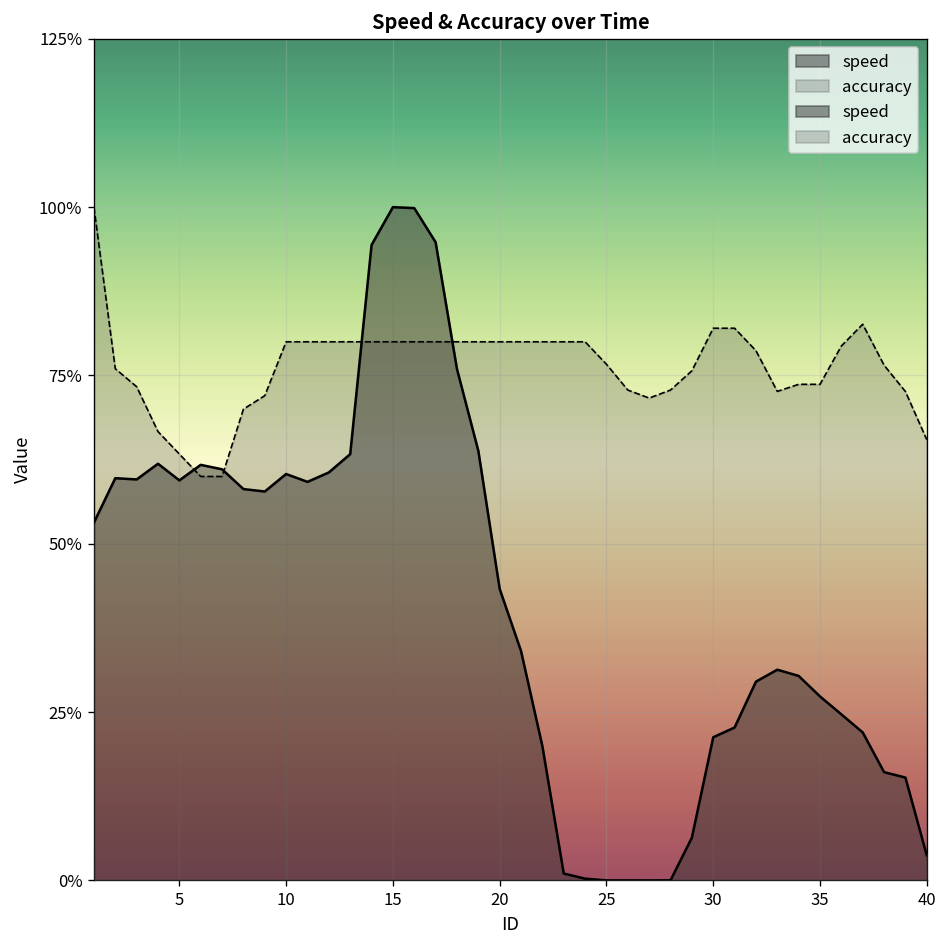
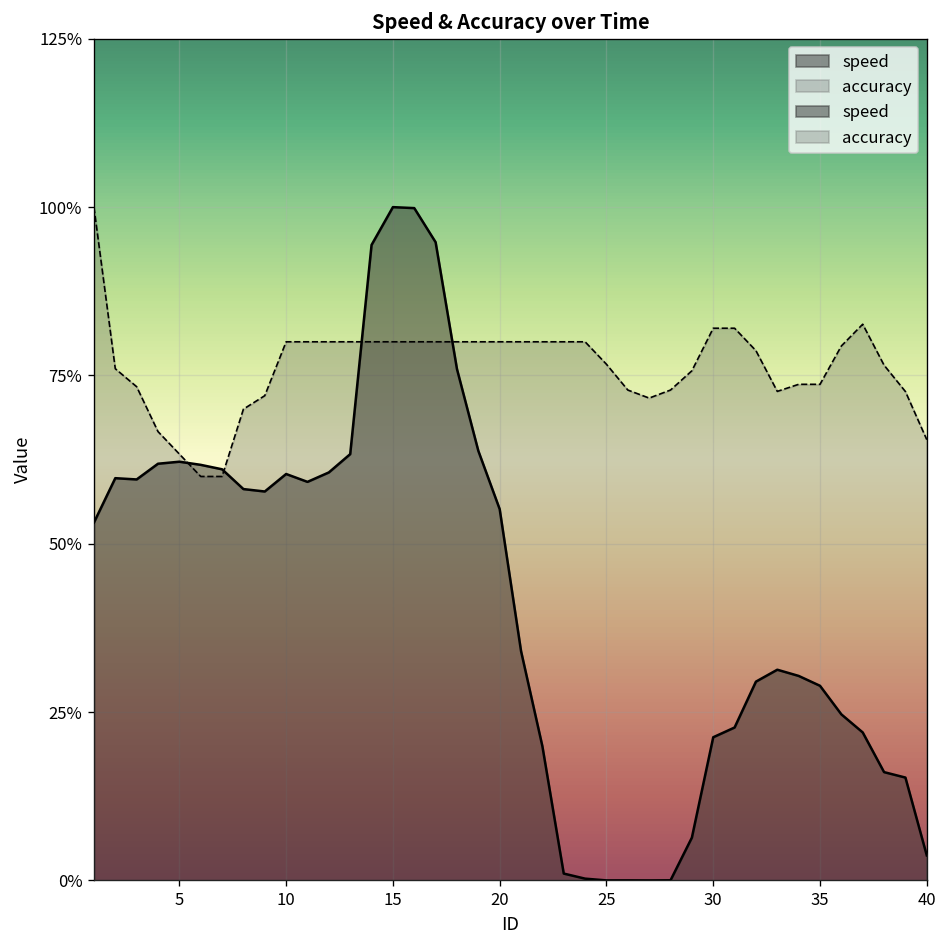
speed, 5: 59% -> 62%
speed, 20: 43% -> 55%
speed, 35: 27% -> 29%
